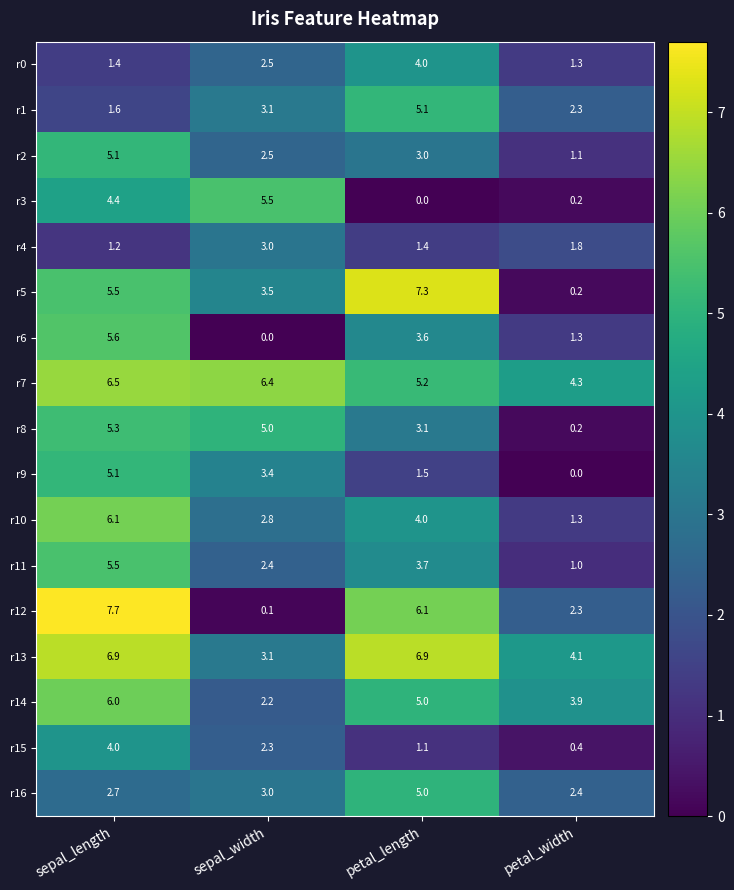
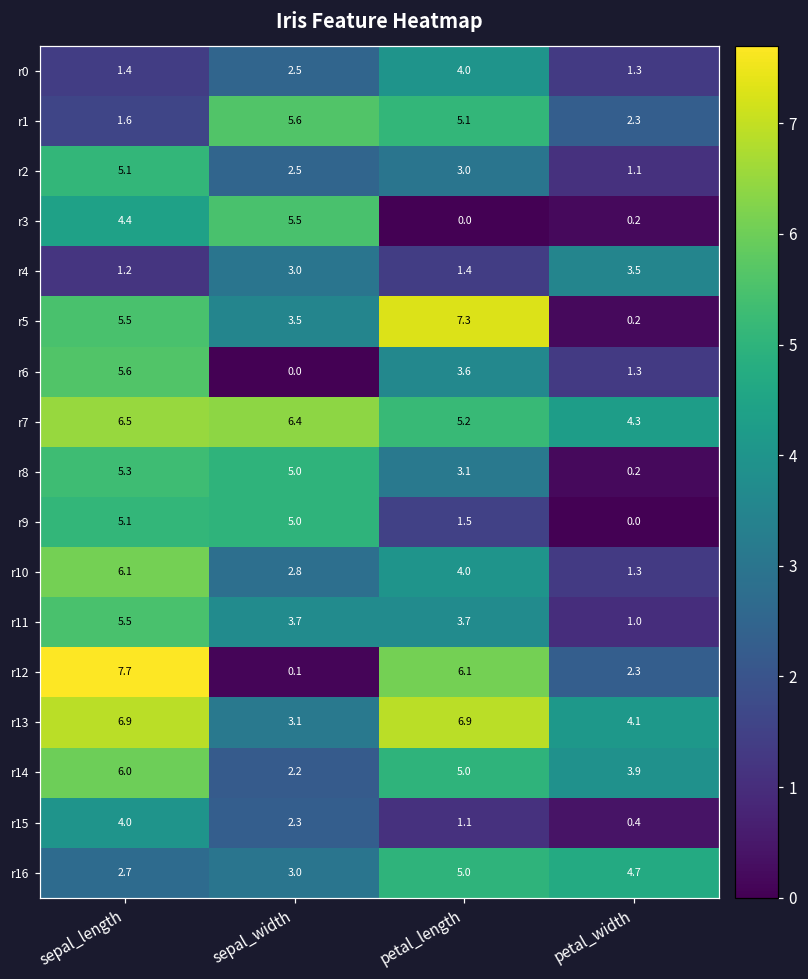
r1, sepal_width: 3.1 -> 5.6
r4, petal_width: 1.8 -> 3.5
r9, sepal_width: 3.4 -> 5.0
r11, sepal_width: 2.4 -> 3.7
r16, petal_width: 2.4 -> 4.7
